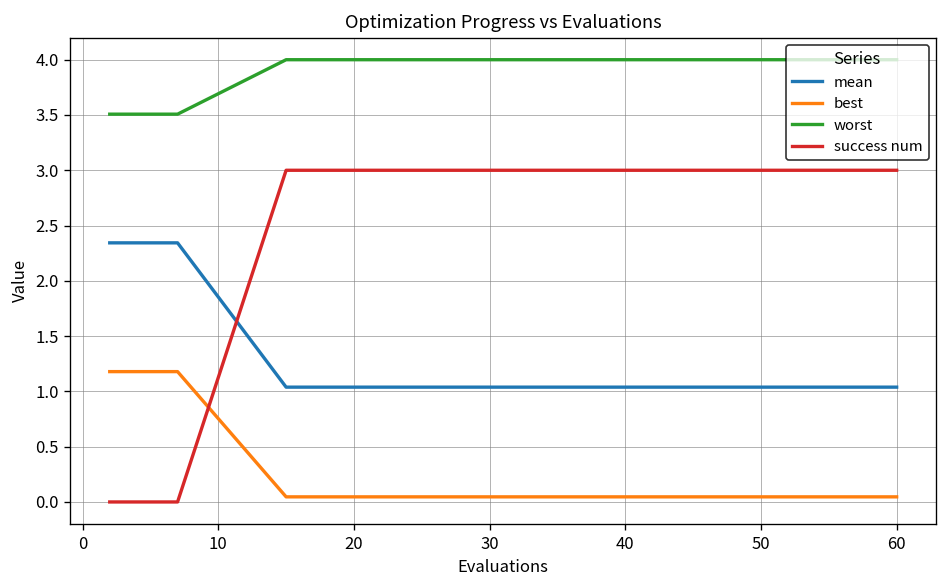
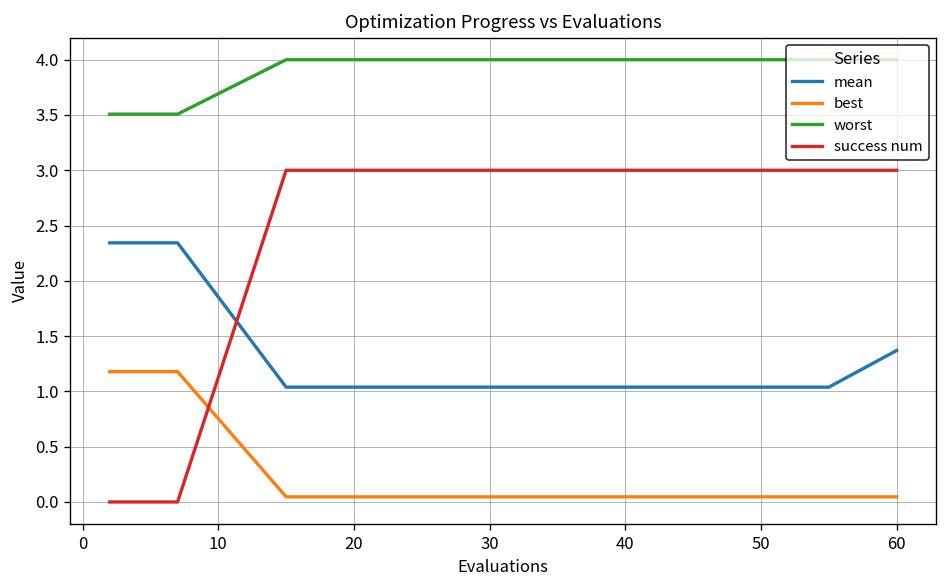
mean, 60: 1.0 -> 1.4
